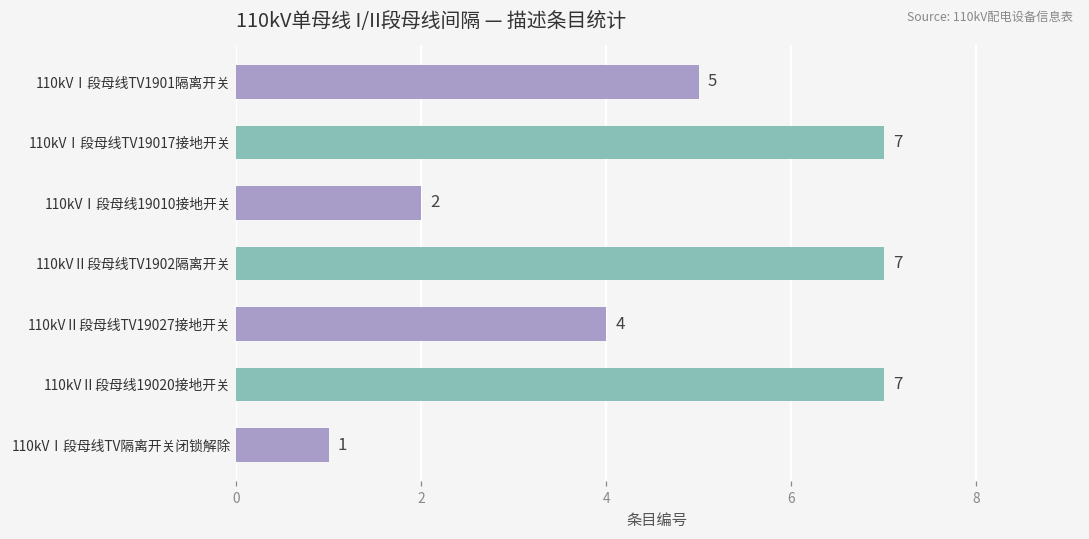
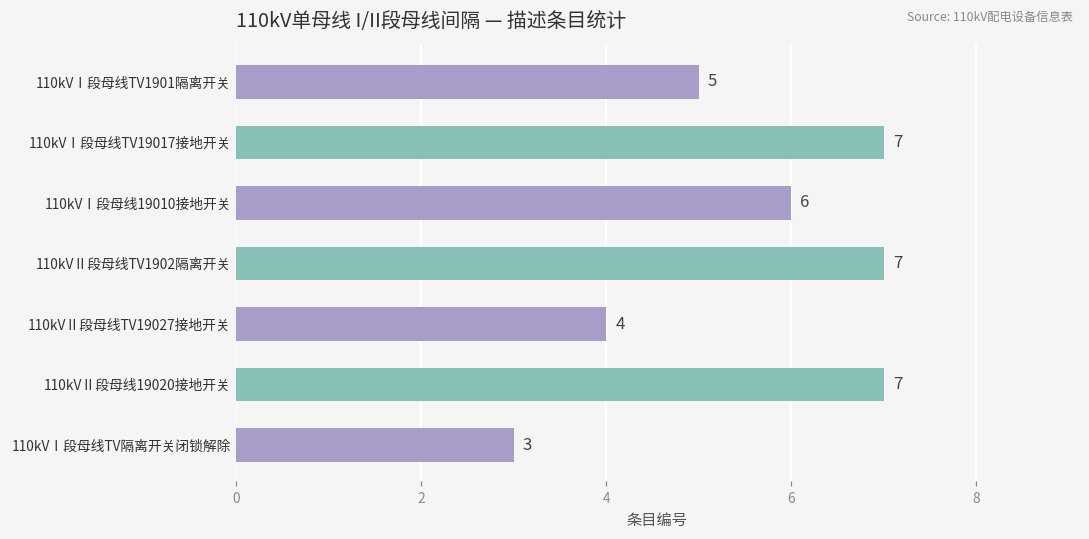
110kVⅠ段母线19010接地开关: 2 -> 6
110kVⅠ段母线TV隔离开关闭锁解除: 1 -> 3
